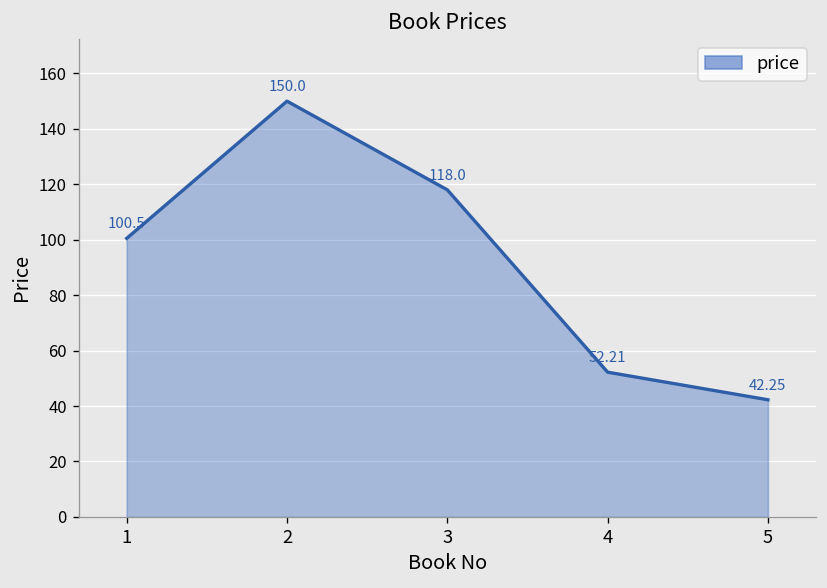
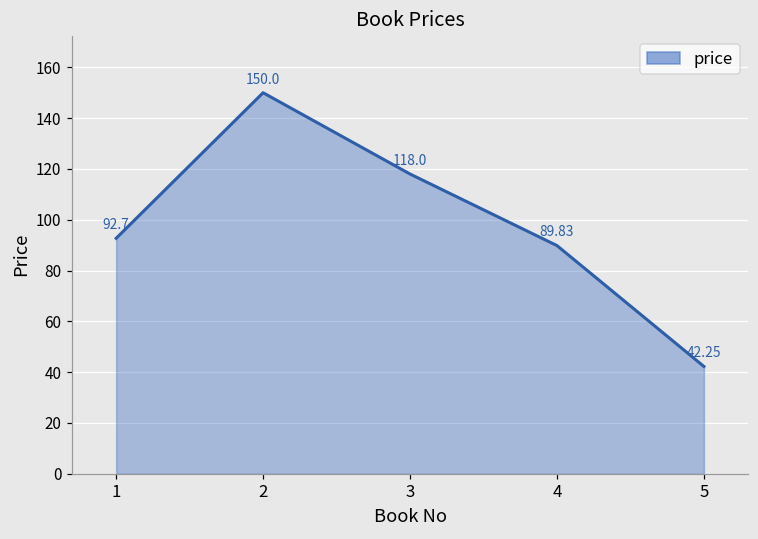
1: 100.5 -> 92.7
4: 52.21 -> 89.83
